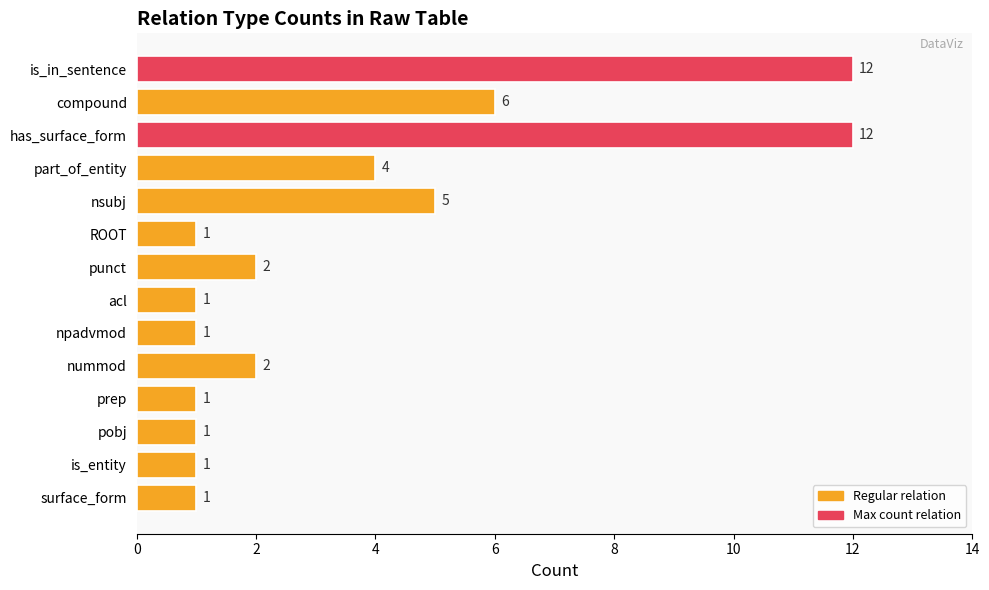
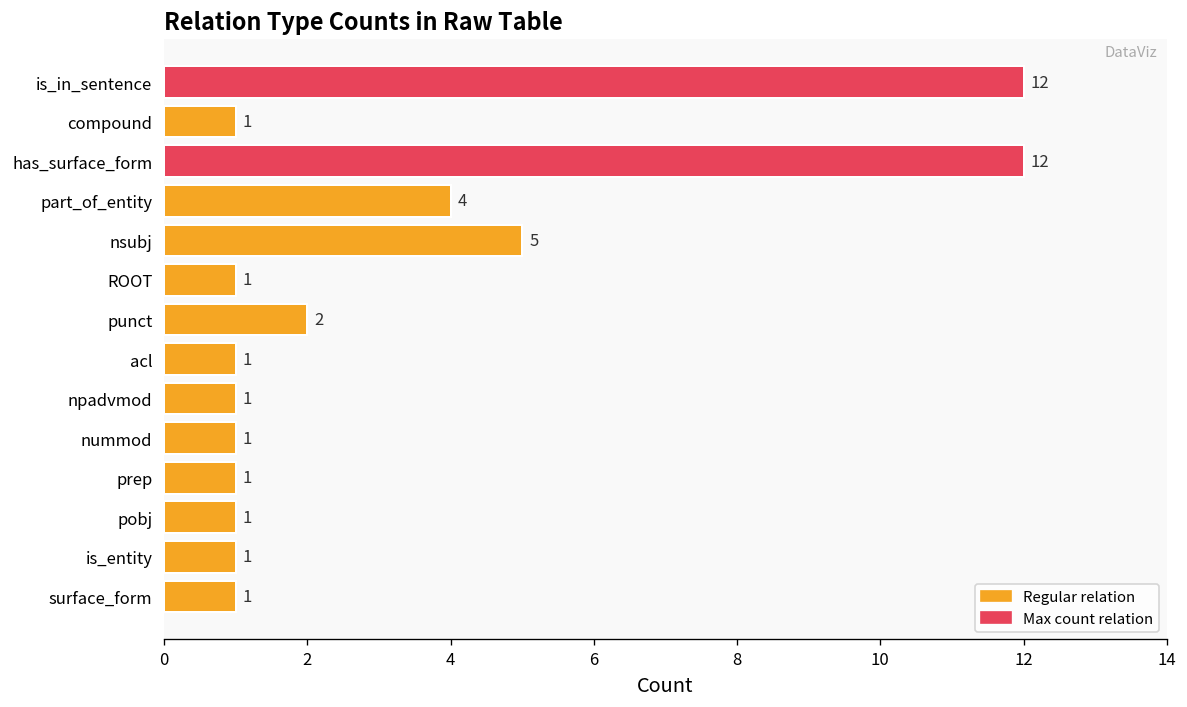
compound: 6 -> 1
nummod: 2 -> 1
